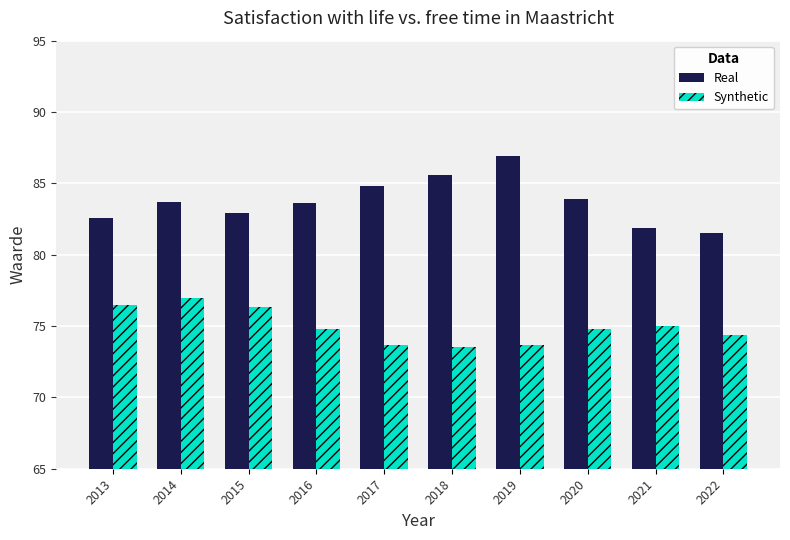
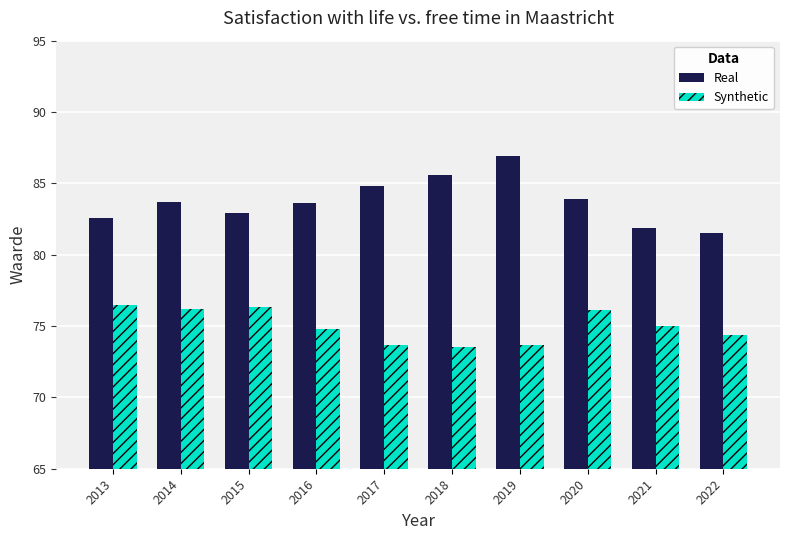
Synthetic, 2014: 77.0 -> 76.2
Synthetic, 2020: 74.8 -> 76.1
